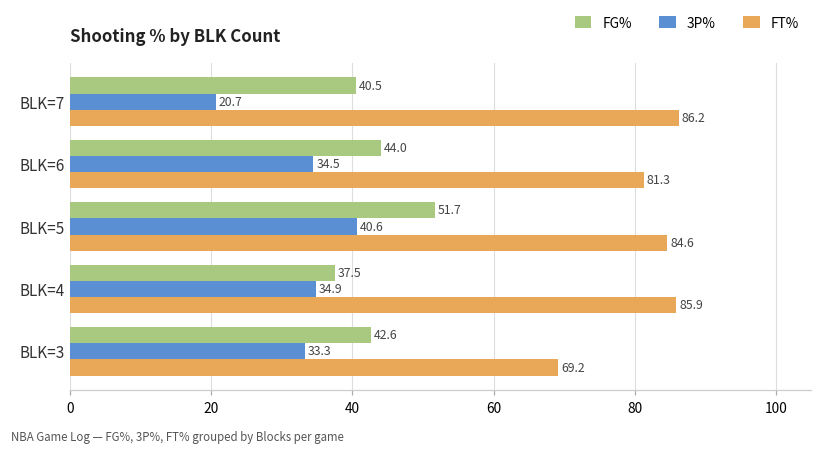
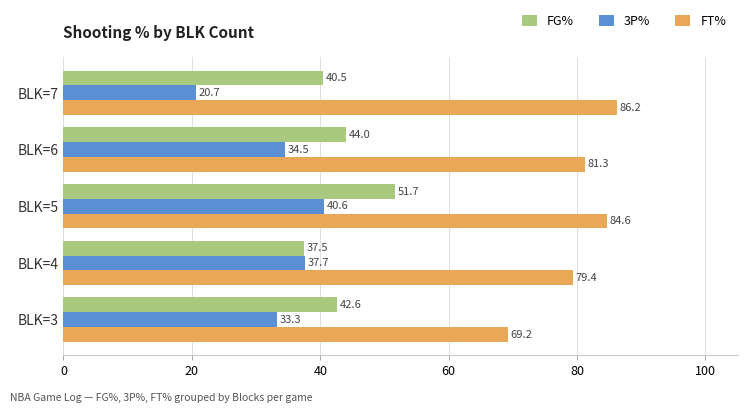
3P%, BLK=4: 34.9 -> 37.7
FT%, BLK=4: 85.9 -> 79.4
